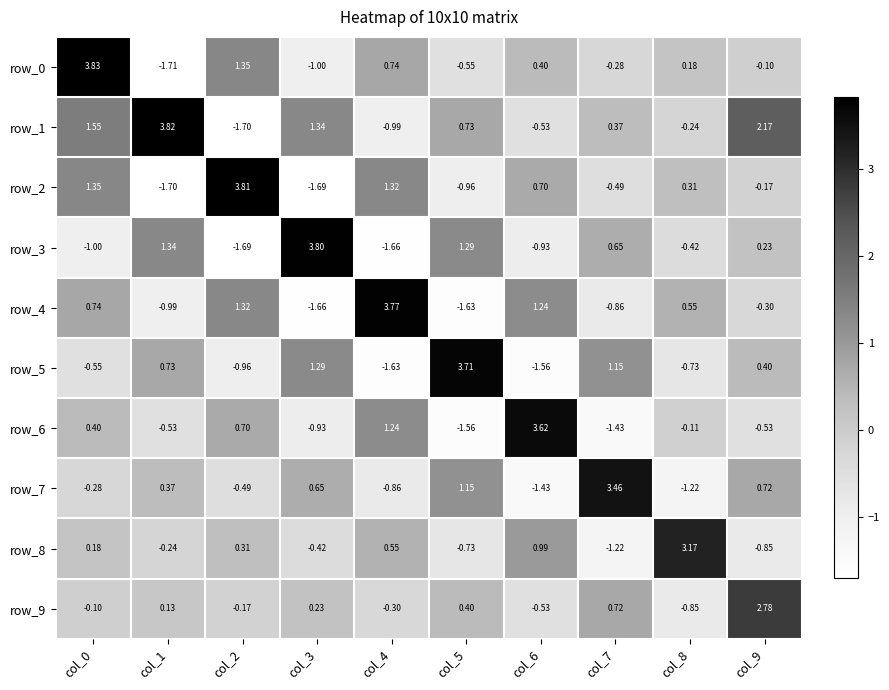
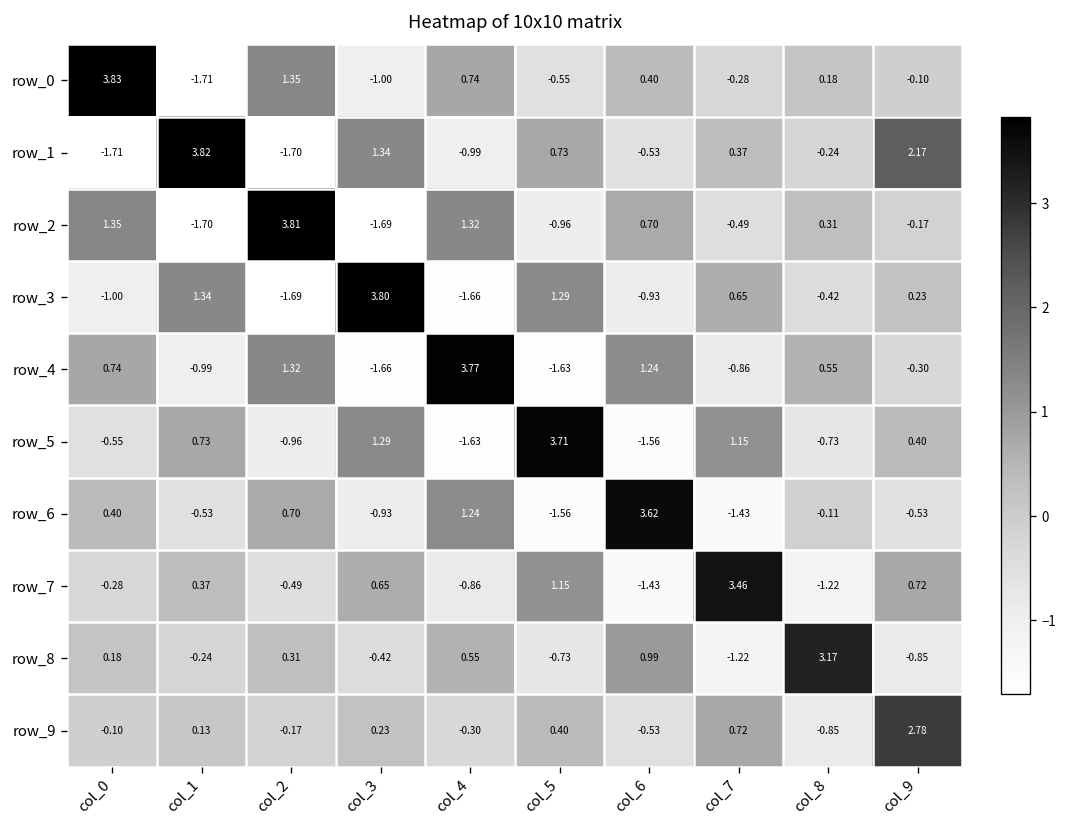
row_1, col_0: 1.55 -> -1.71
